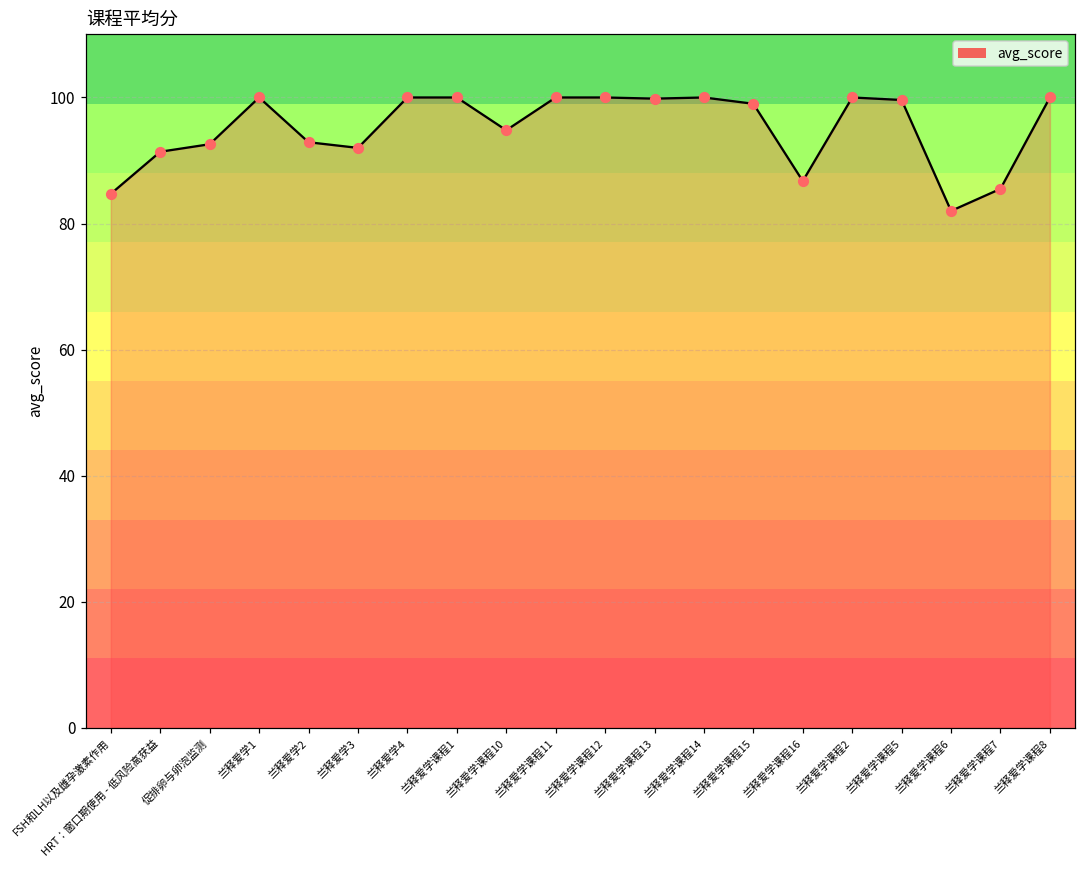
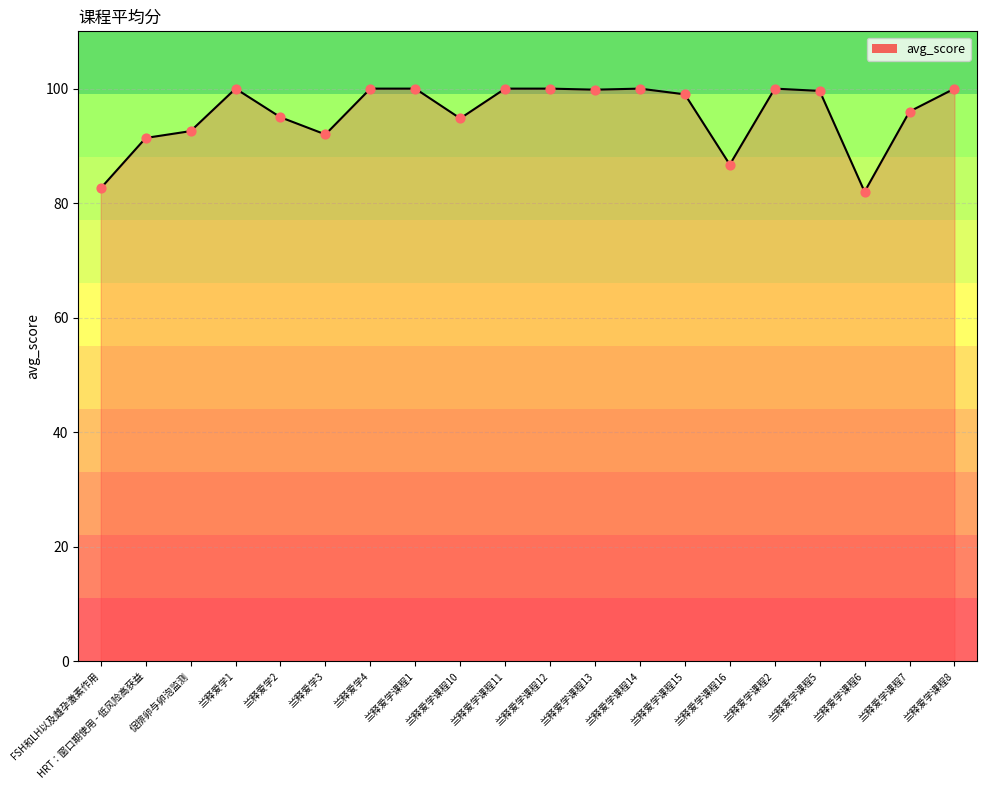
FSH和LH以及雌孕激素作用: 85 -> 83
兰释爱学2: 93 -> 95
兰释爱学课程7: 86 -> 96
